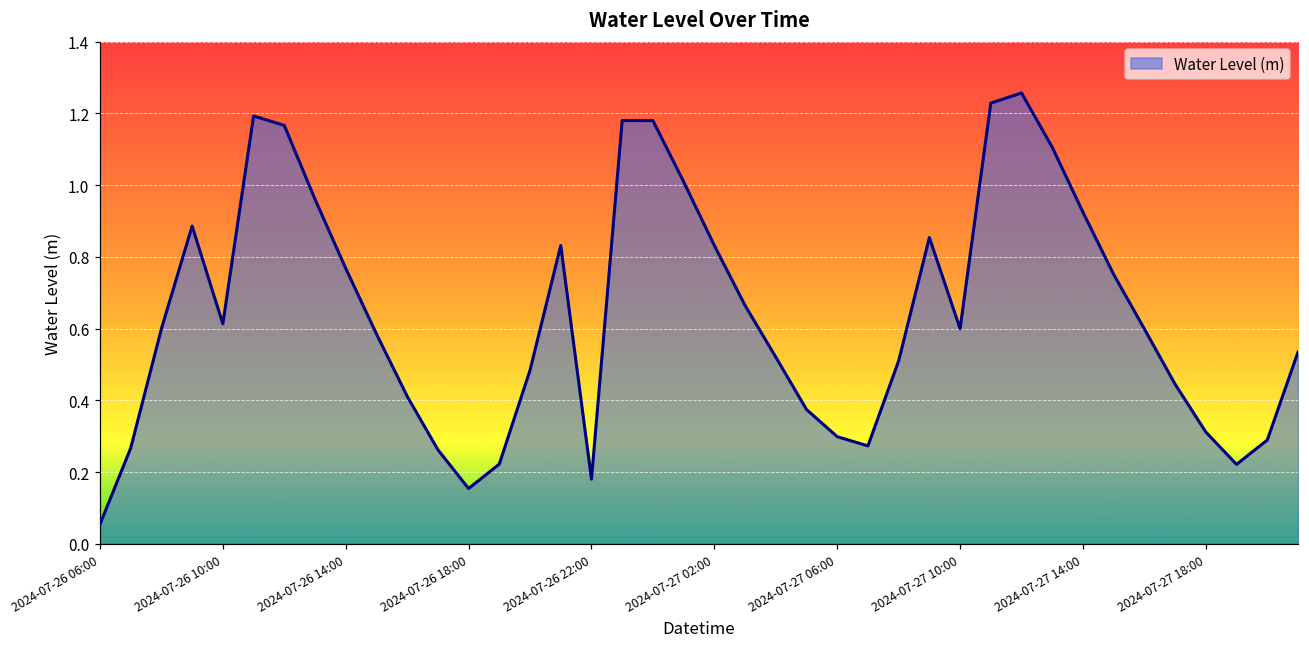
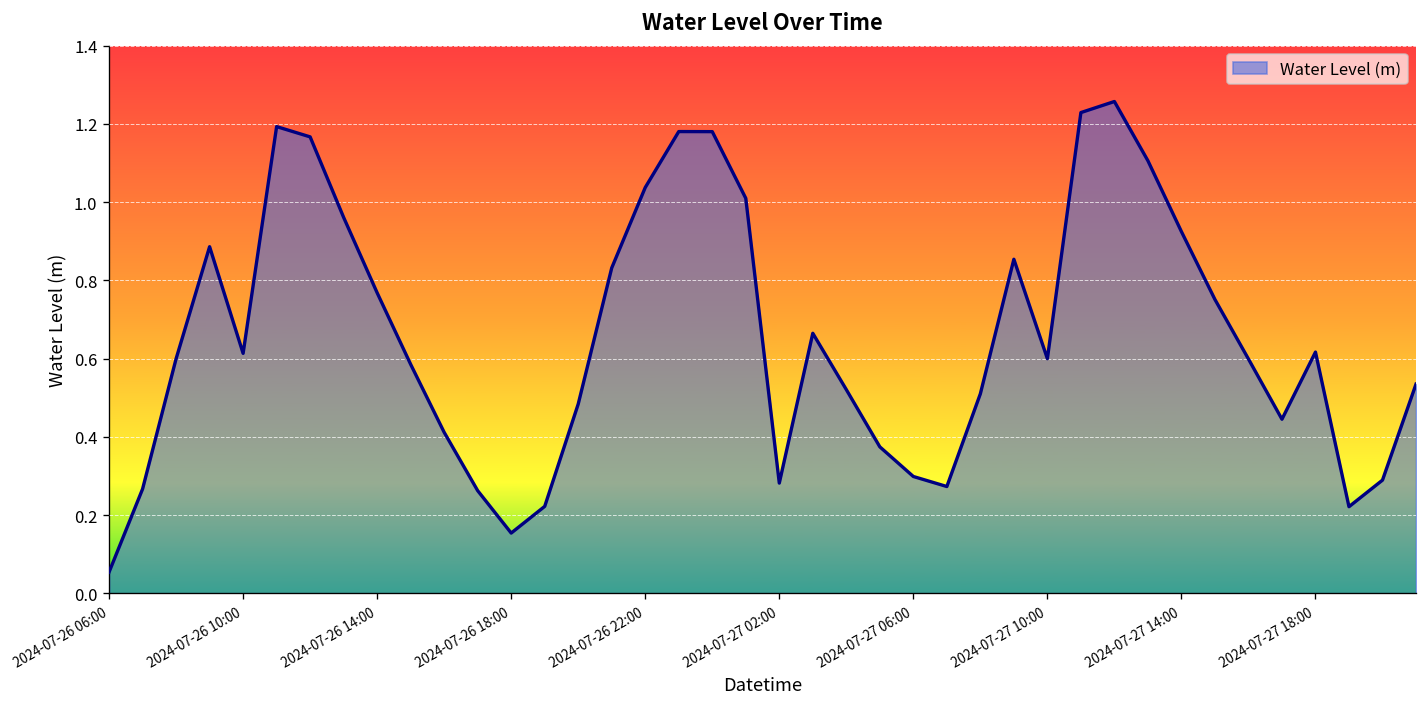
2024-07-26 22:00: 0.18 -> 1.04
2024-07-27 02:00: 0.83 -> 0.28
2024-07-27 18:00: 0.31 -> 0.62
